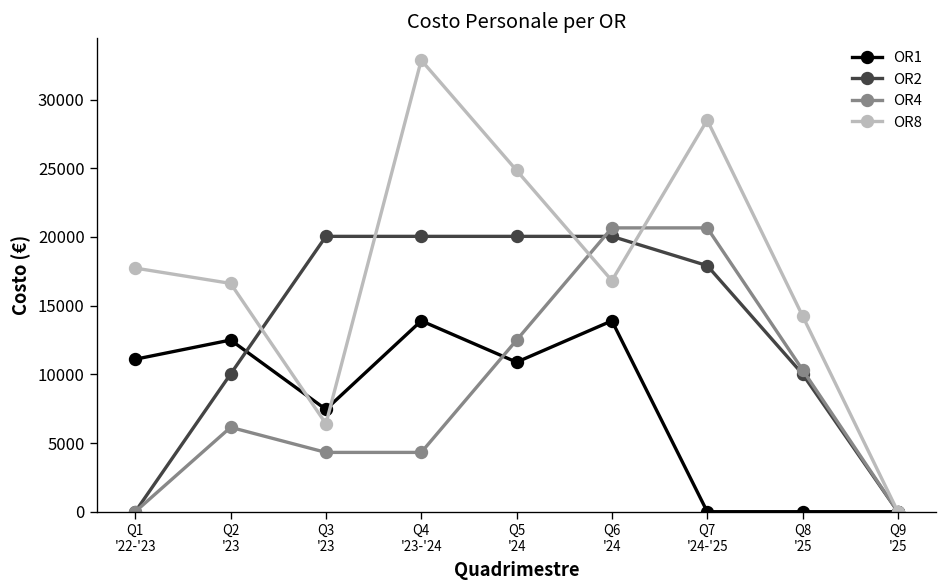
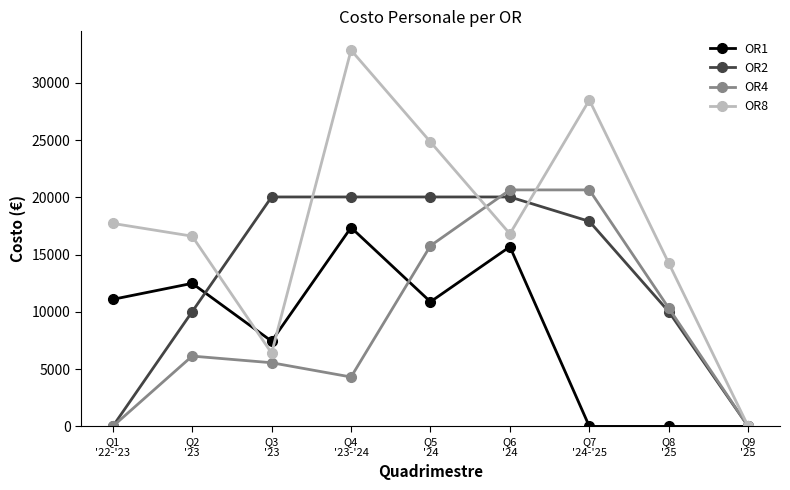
OR4, Q3 '23: 4300 -> 5600
OR1, Q4 '23-'24: 13900 -> 17400
OR4, Q5 '24: 12500 -> 15800
OR1, Q6 '24: 13900 -> 15700
